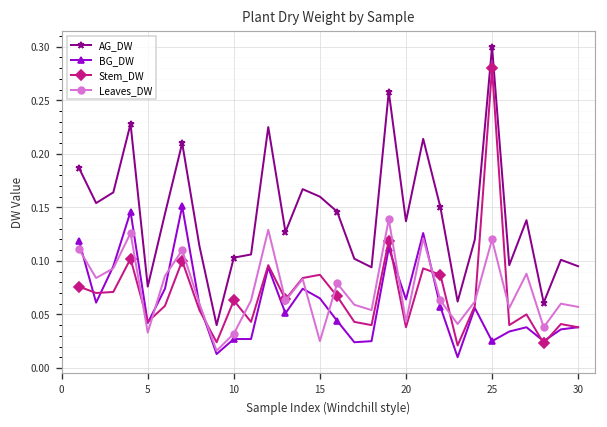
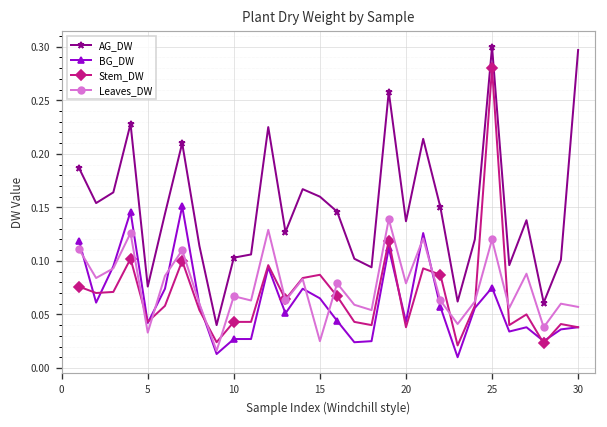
Stem_DW, 10: 0.06 -> 0.04
Leaves_DW, 10: 0.03 -> 0.07
BG_DW, 20: 0.06 -> 0.04
Leaves_DW, 20: 0.04 -> 0.08
BG_DW, 25: 0.03 -> 0.08
AG_DW, 30: 0.10 -> 0.30
